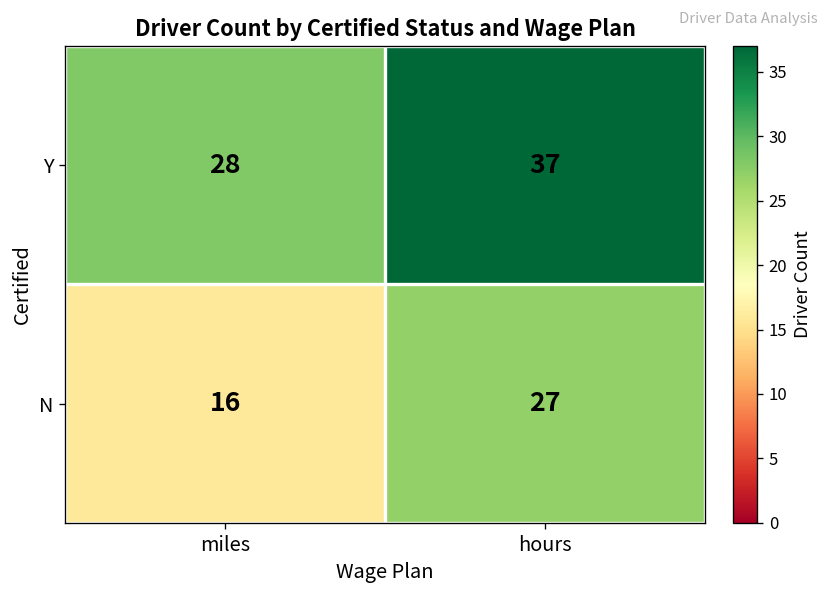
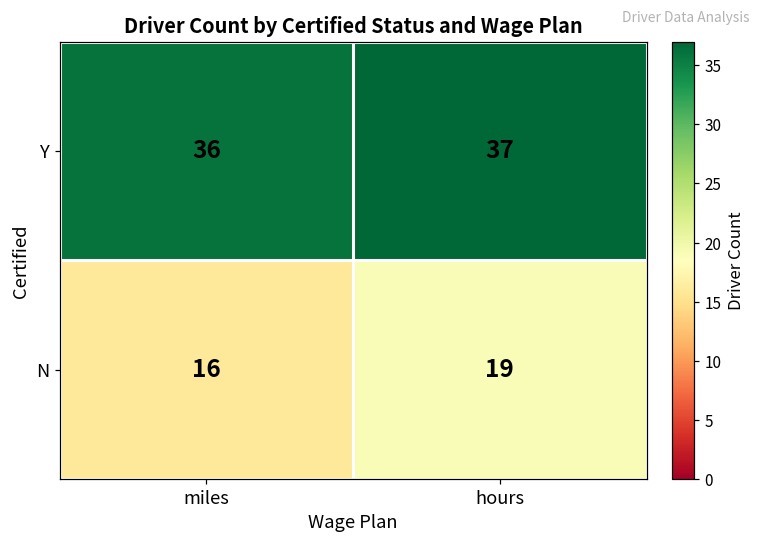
Y, miles: 28 -> 36
N, hours: 27 -> 19
